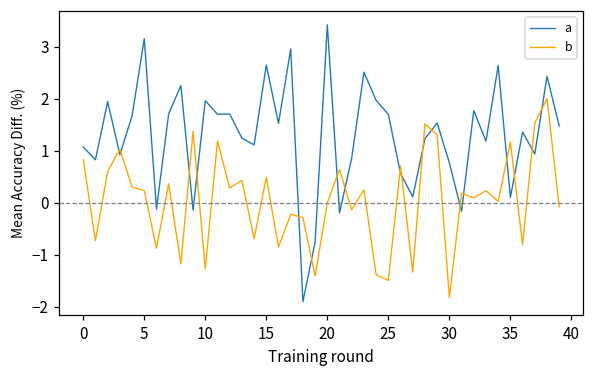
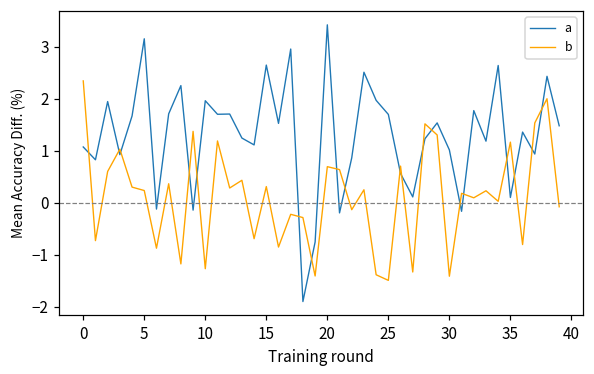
b, 0: 0.8 -> 2.3
b, 15: 0.5 -> 0.3
b, 20: 0.0 -> 0.7
a, 30: 0.8 -> 1.0
b, 30: -1.8 -> -1.4
